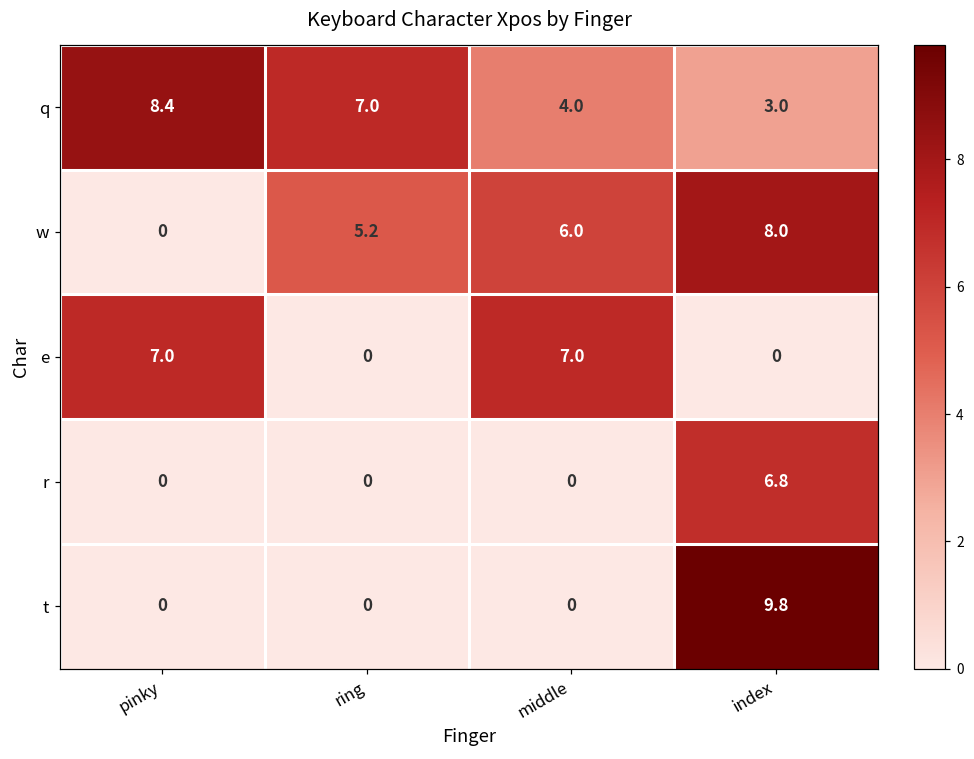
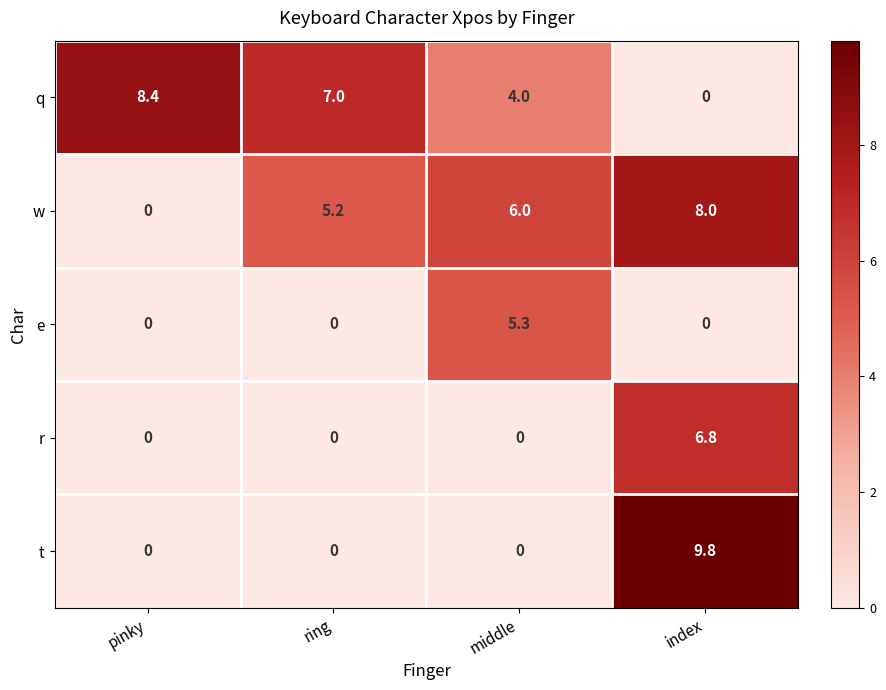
q, index: 3.0 -> 0
e, pinky: 7.0 -> 0
e, middle: 7.0 -> 5.3
